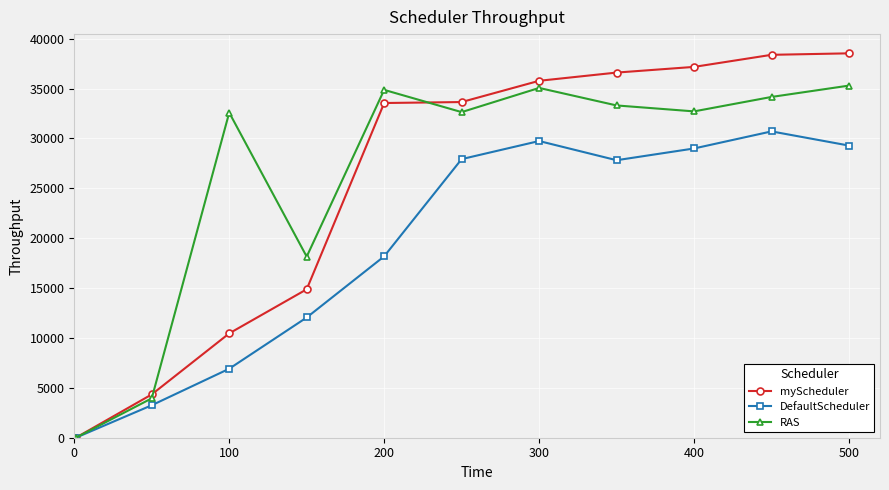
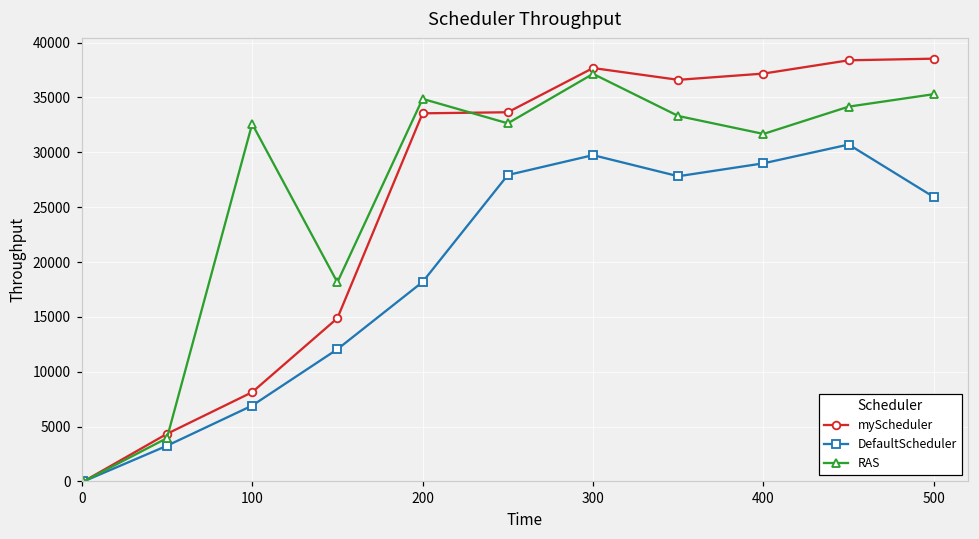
myScheduler, 100: 10000 -> 8000
myScheduler, 300: 36000 -> 38000
RAS, 300: 35000 -> 37000
RAS, 400: 33000 -> 32000
DefaultScheduler, 500: 29000 -> 26000
